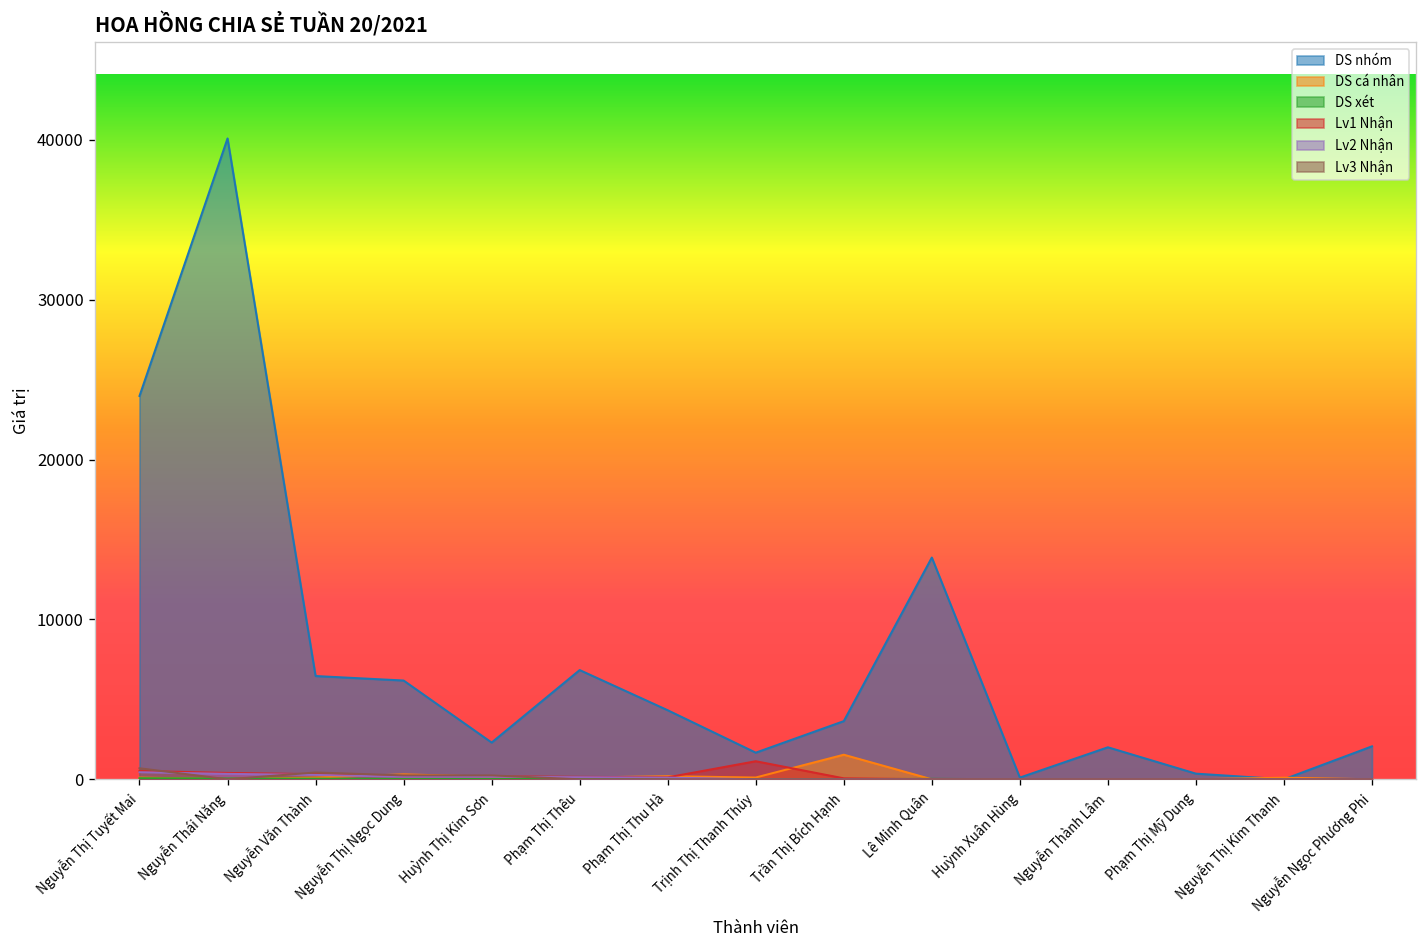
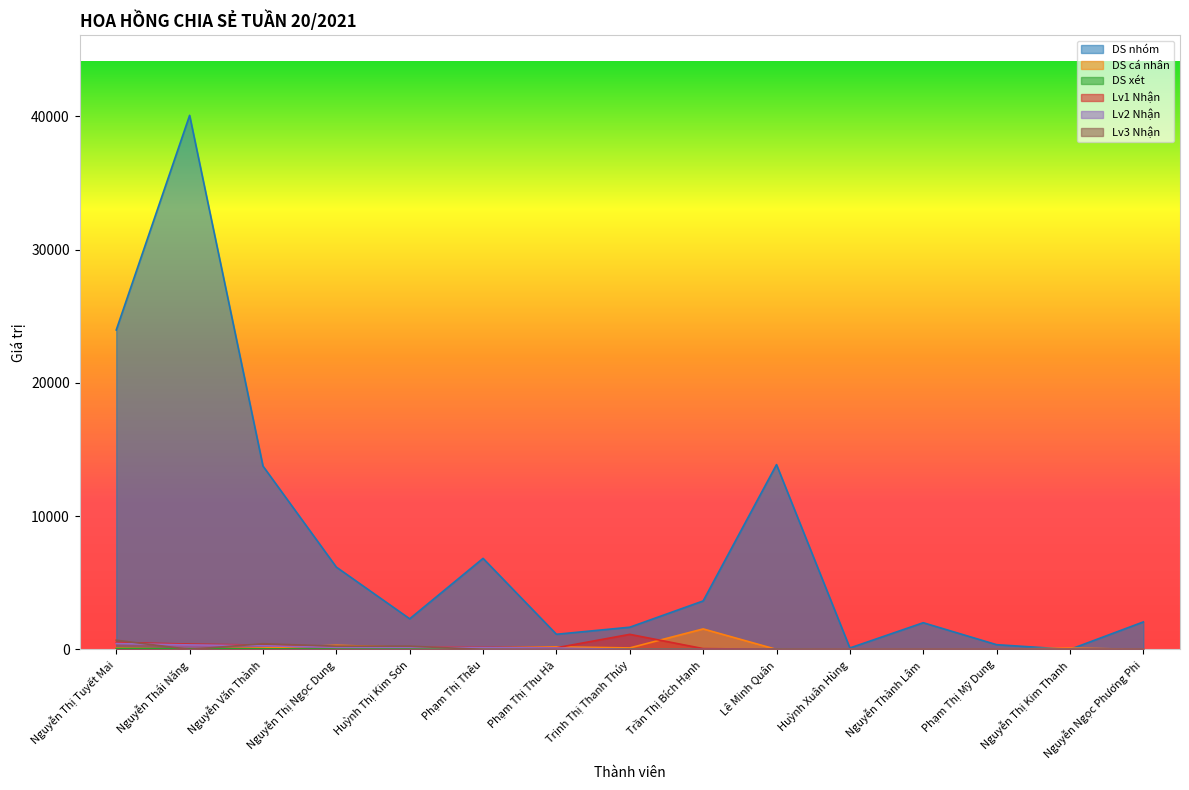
DS nhóm, Nguyễn Văn Thành: 6500 -> 13800
DS nhóm, Phạm Thị Thu Hà: 4300 -> 1100
